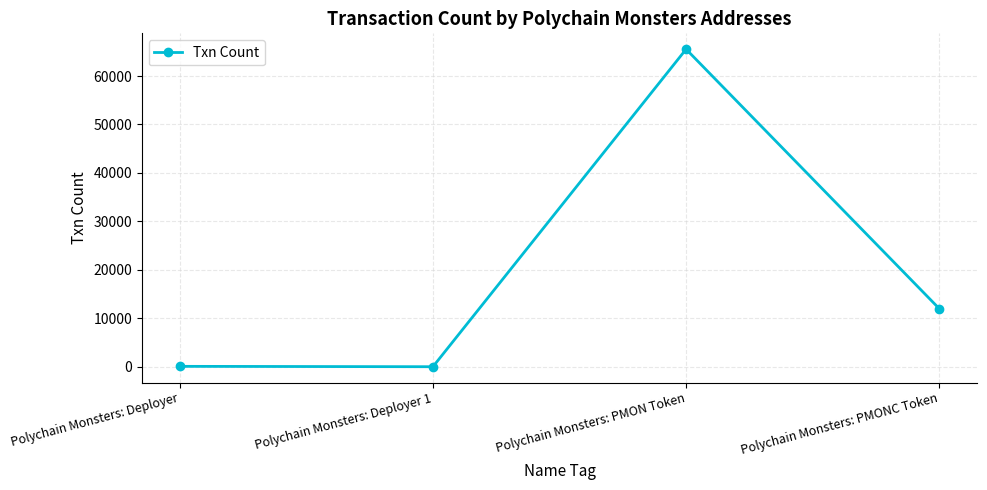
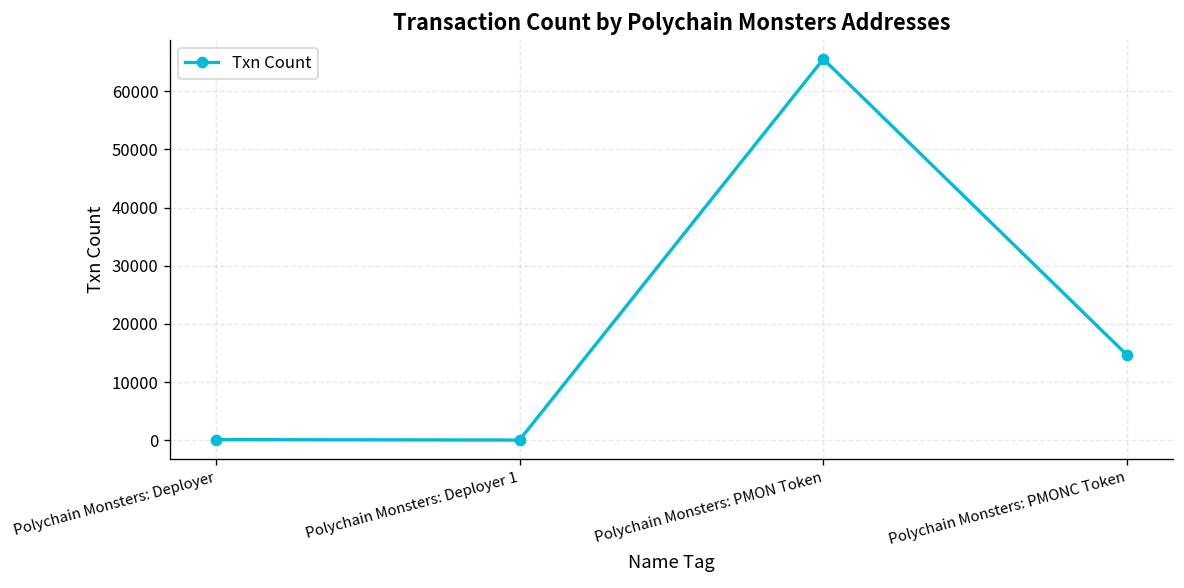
Polychain Monsters: PMONC Token: 12000 -> 15000
